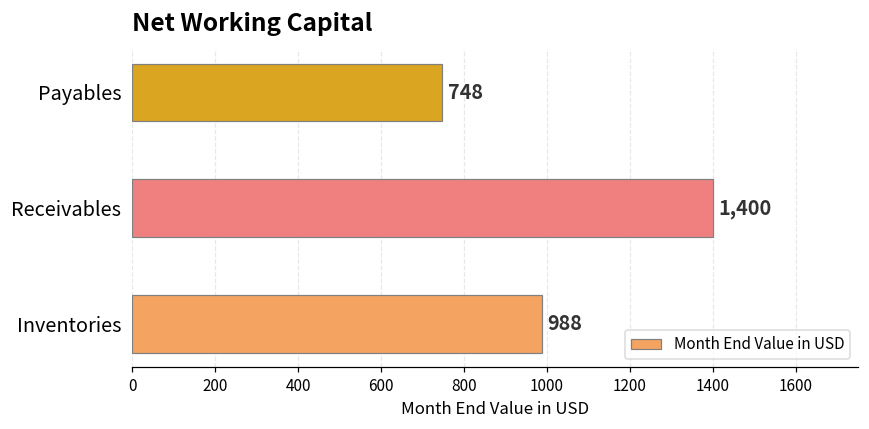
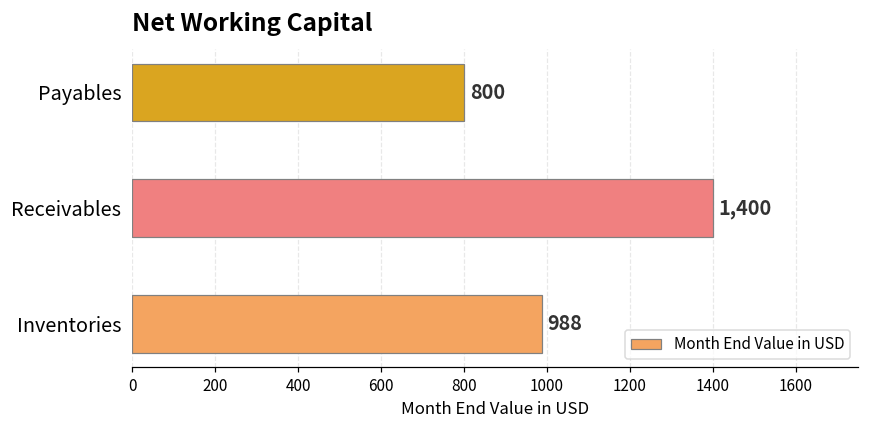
Payables: 748 -> 800
